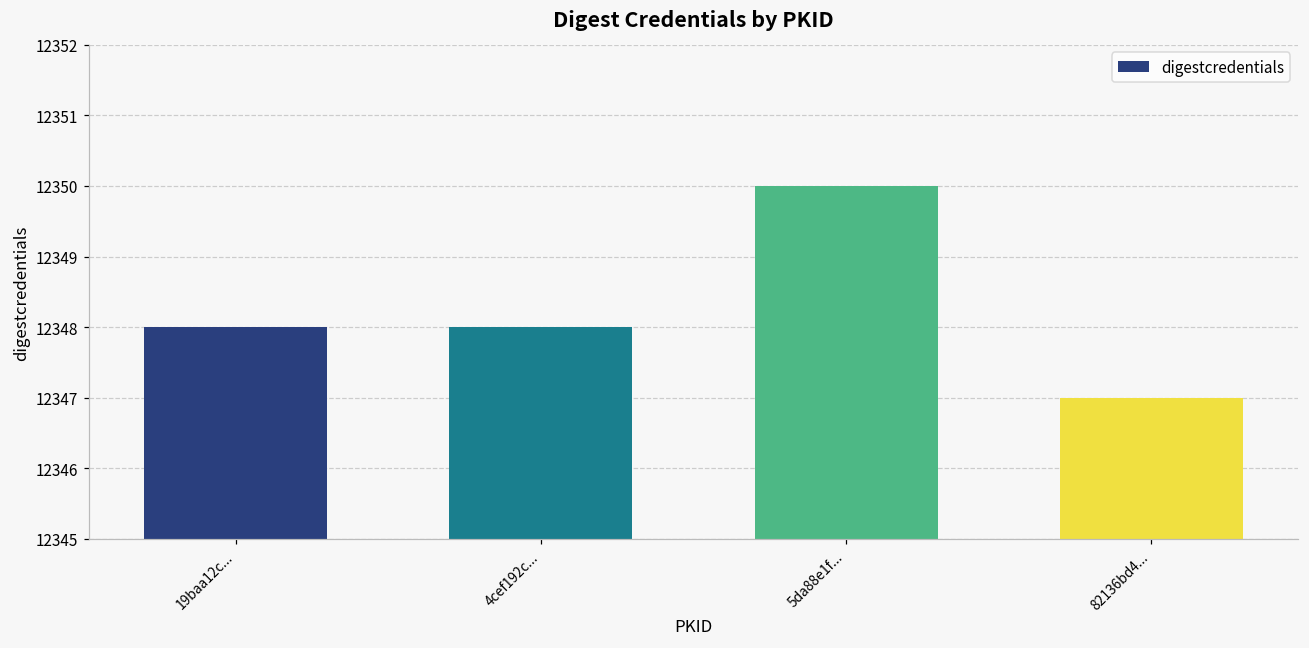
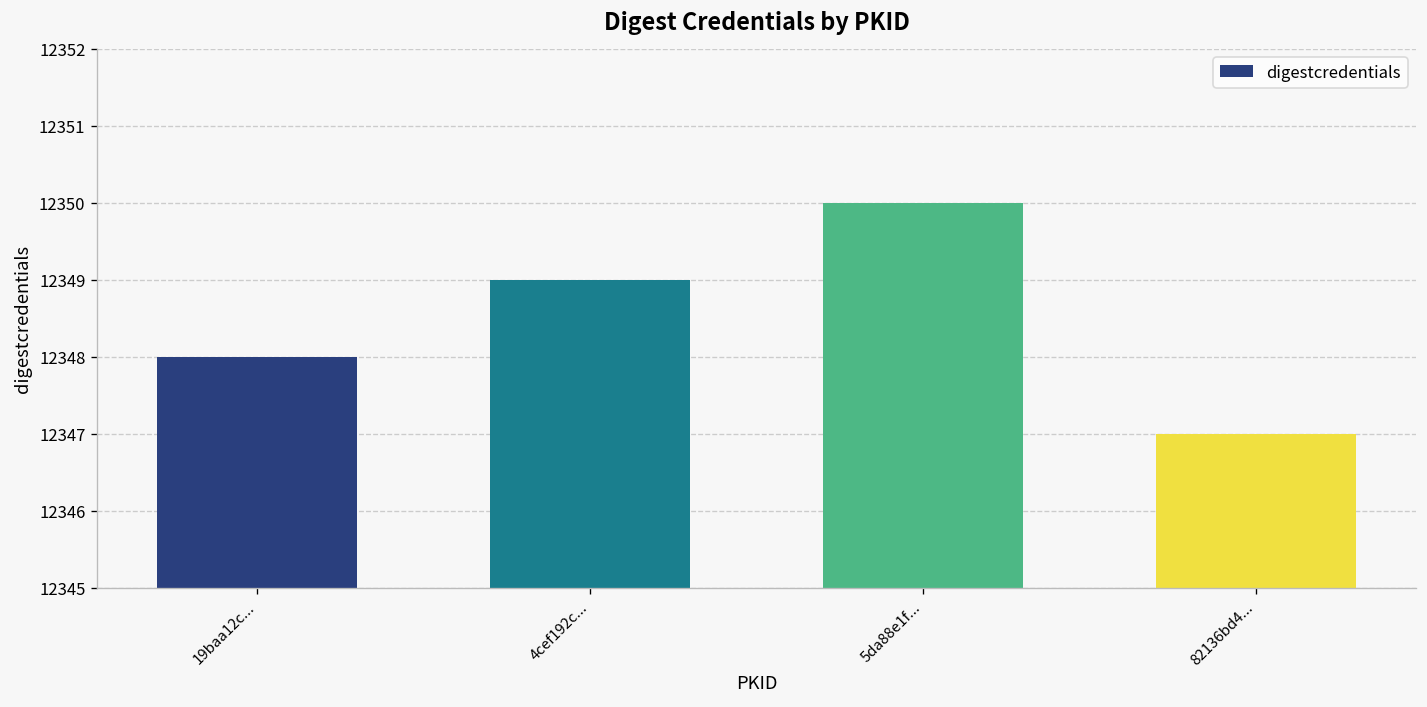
4cef192c...: 12348 -> 12349
